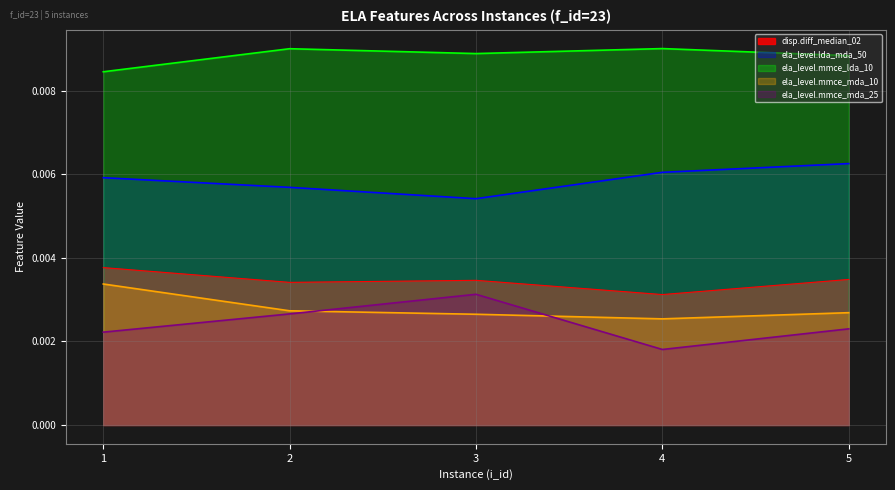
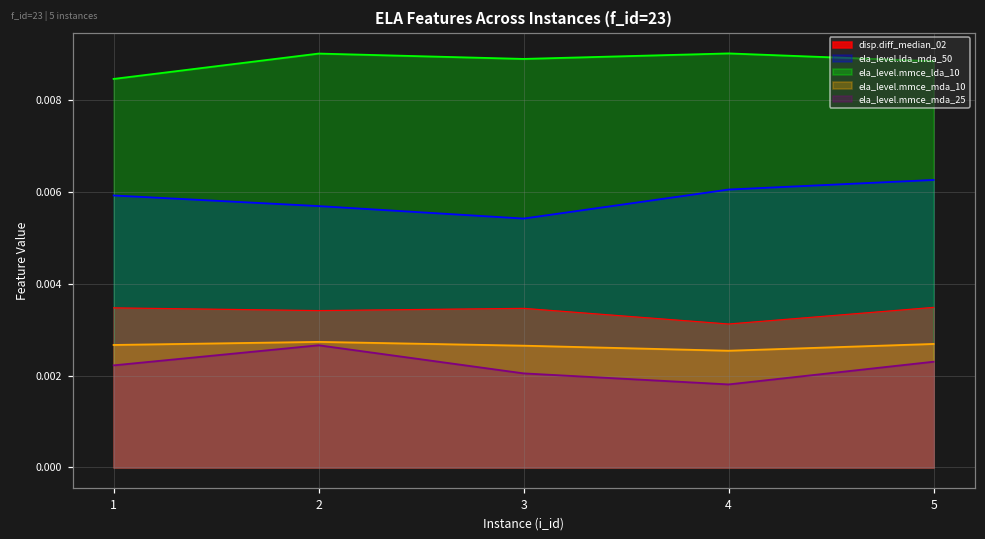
disp.diff_median_02, 1: 0.0038 -> 0.0035
ela_level.mmce_mda_10, 1: 0.0034 -> 0.0027
ela_level.mmce_mda_25, 3: 0.0031 -> 0.0020
